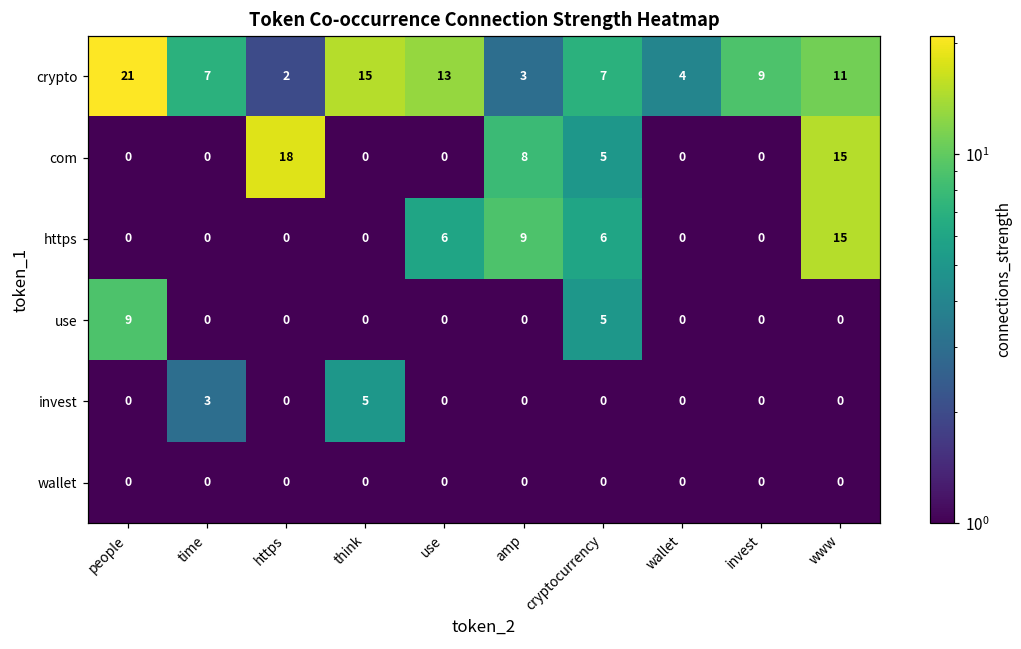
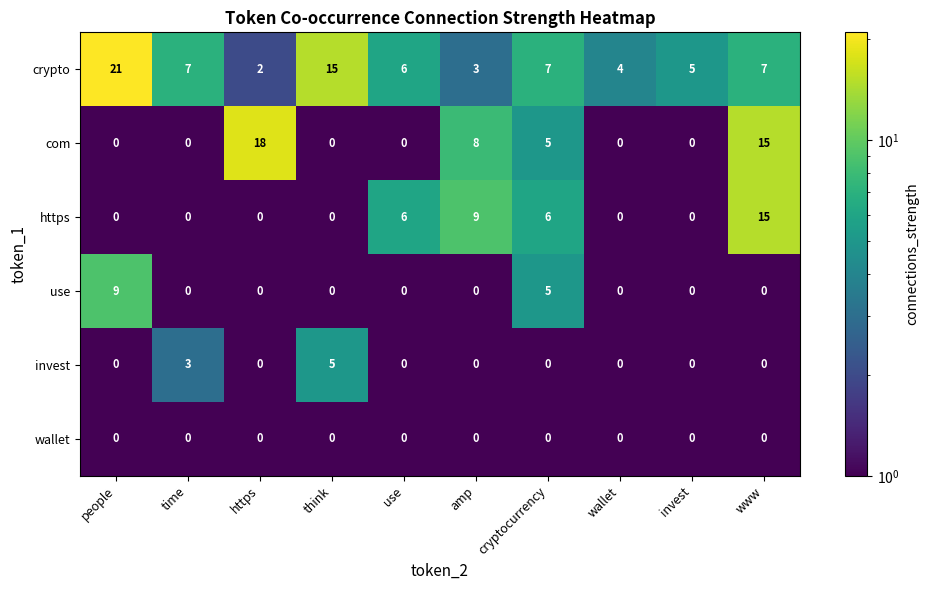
crypto, use: 13 -> 6
crypto, invest: 9 -> 5
crypto, www: 11 -> 7
